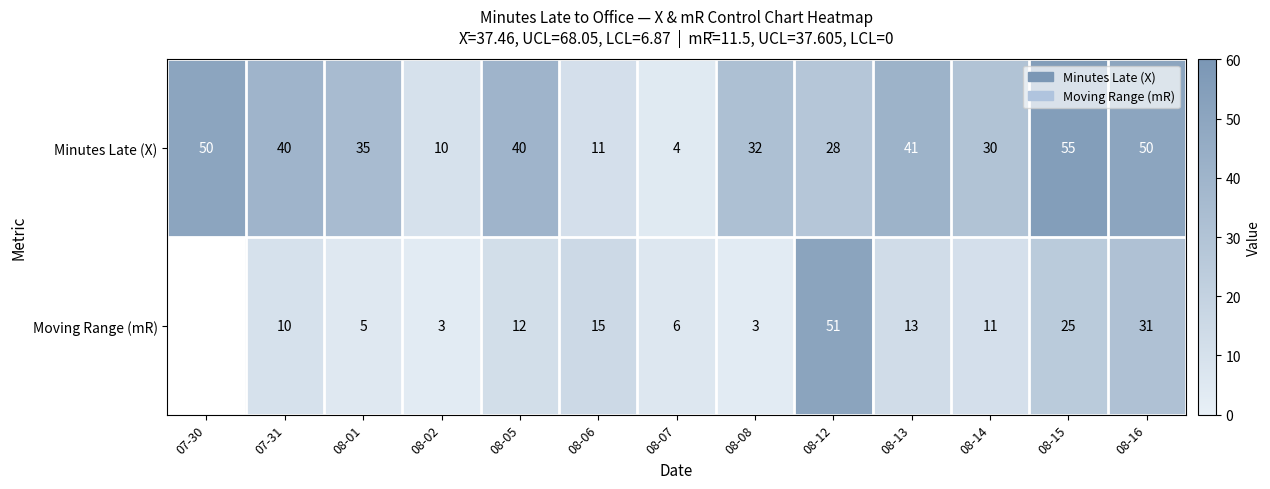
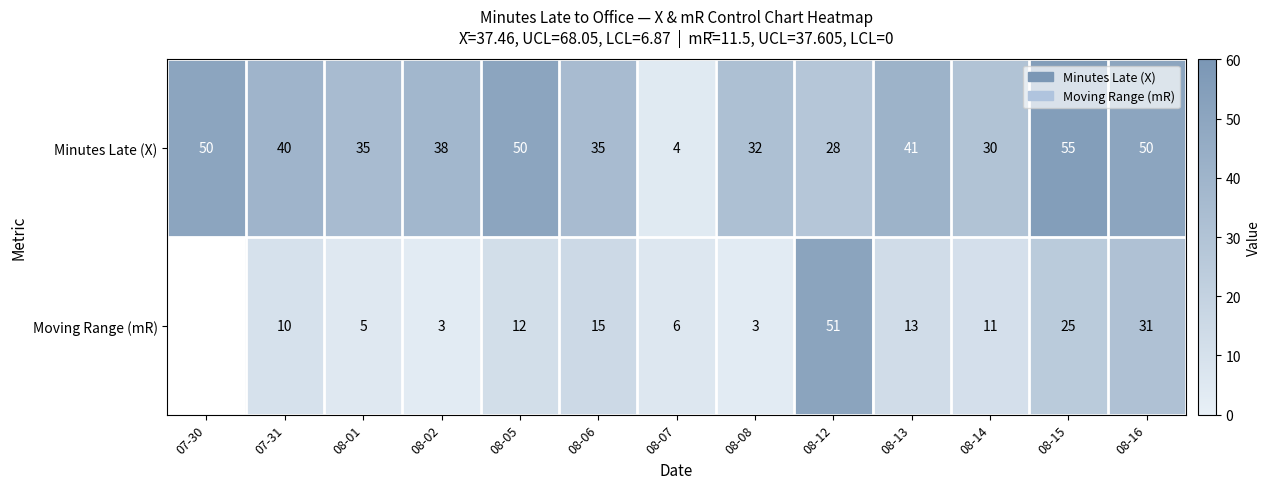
Minutes Late (X), 08-02: 10 -> 38
Minutes Late (X), 08-05: 40 -> 50
Minutes Late (X), 08-06: 11 -> 35
